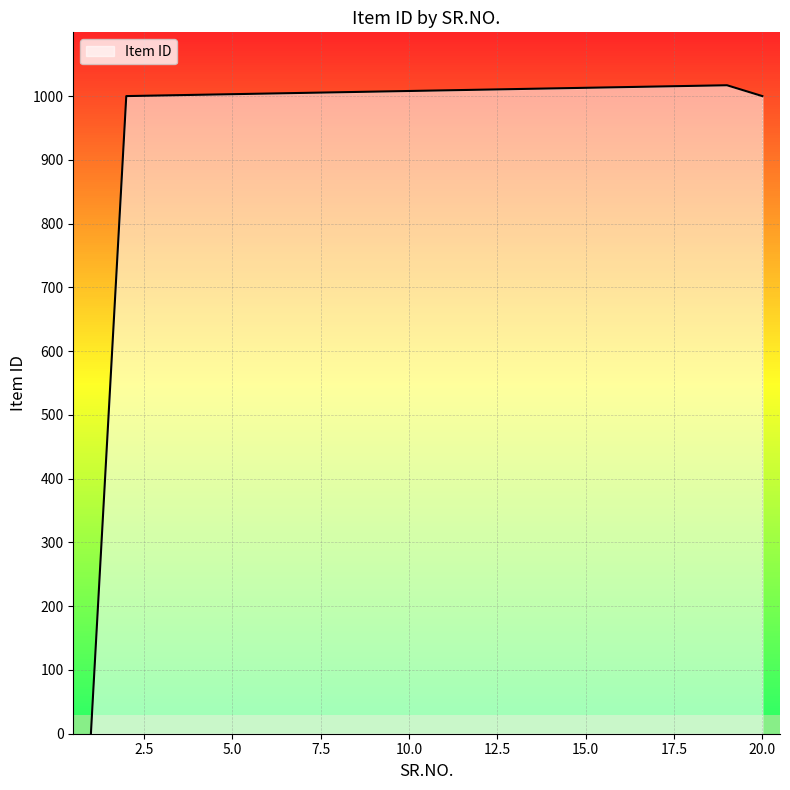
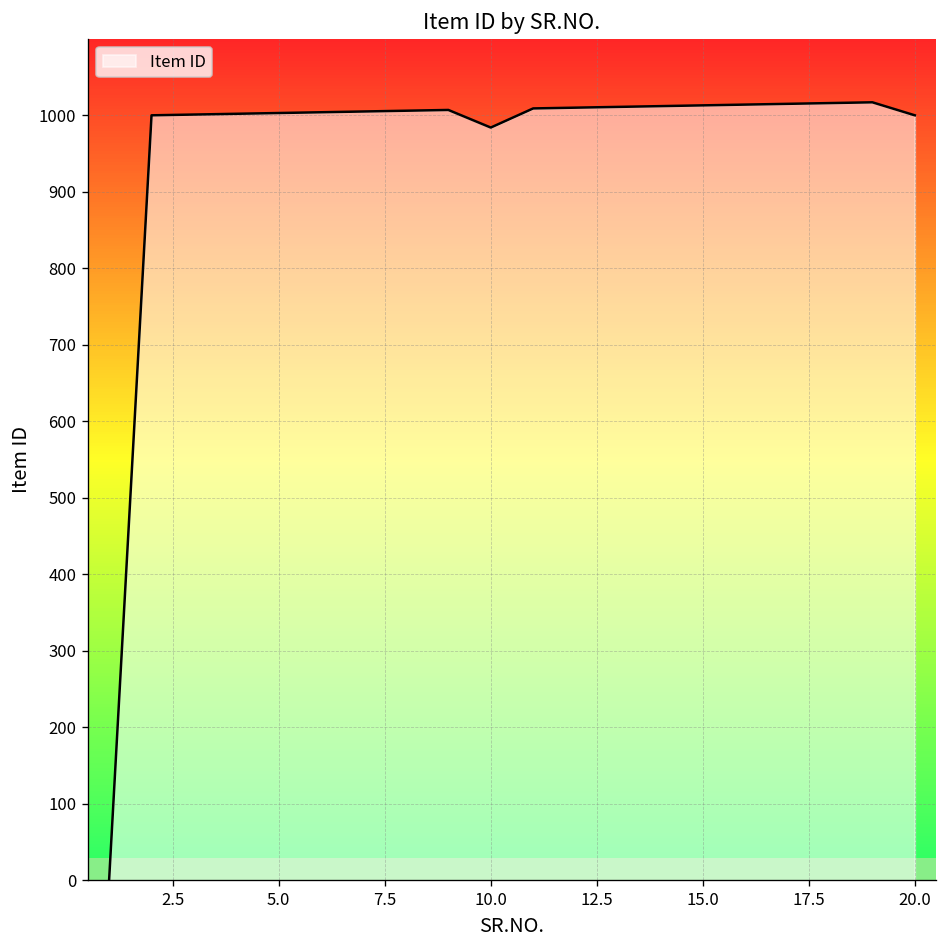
Item ID, 10.0: 1010 -> 980
